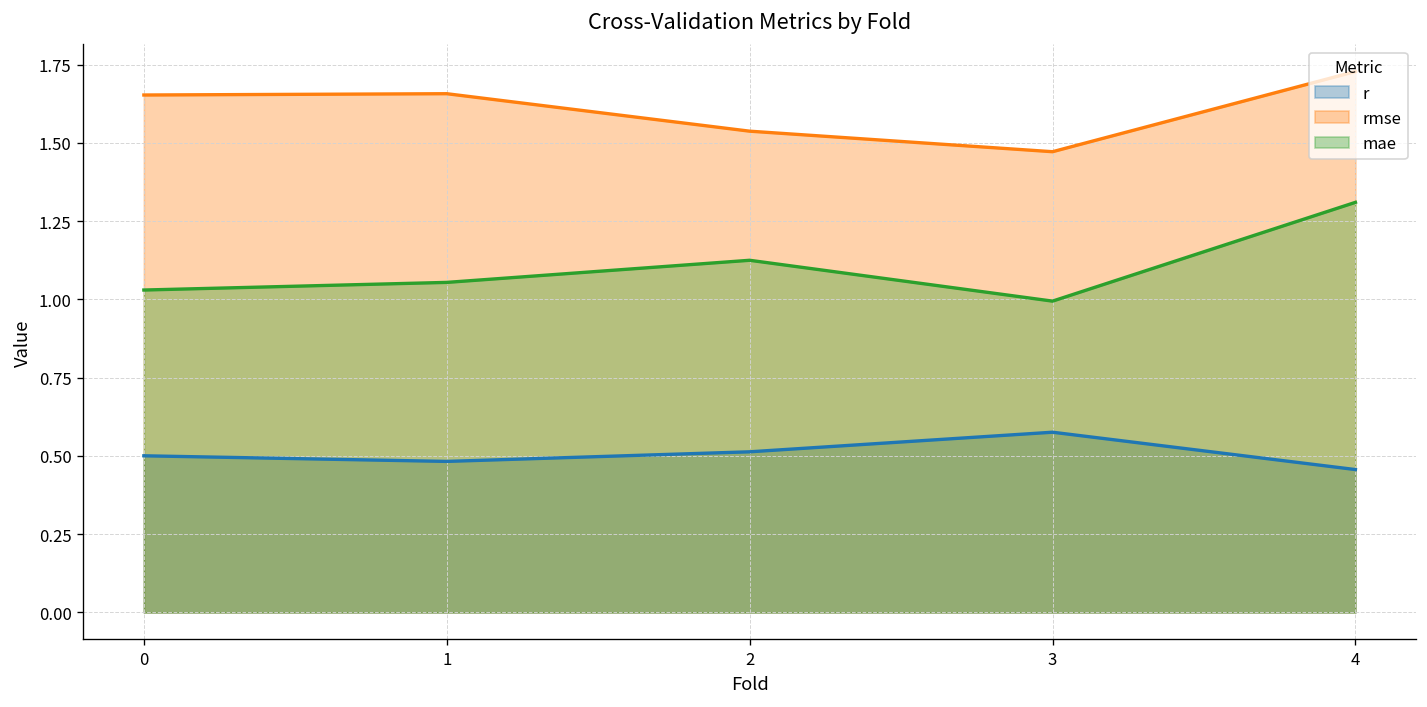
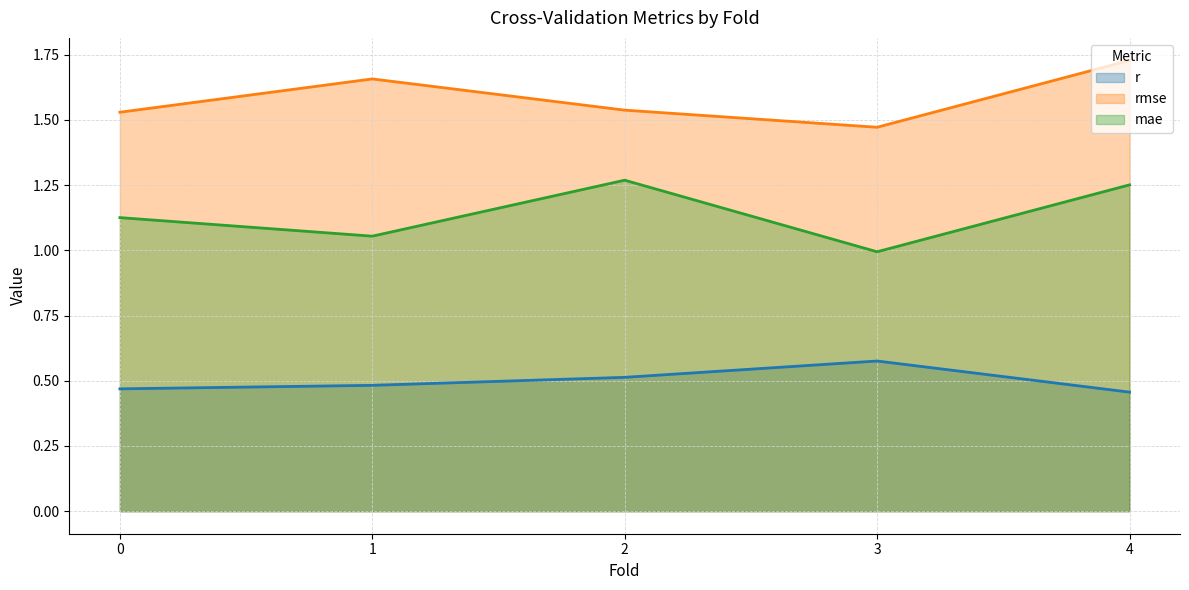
r, 0: 0.50 -> 0.47
rmse, 0: 1.65 -> 1.53
mae, 0: 1.03 -> 1.13
mae, 2: 1.12 -> 1.27
mae, 4: 1.31 -> 1.25
